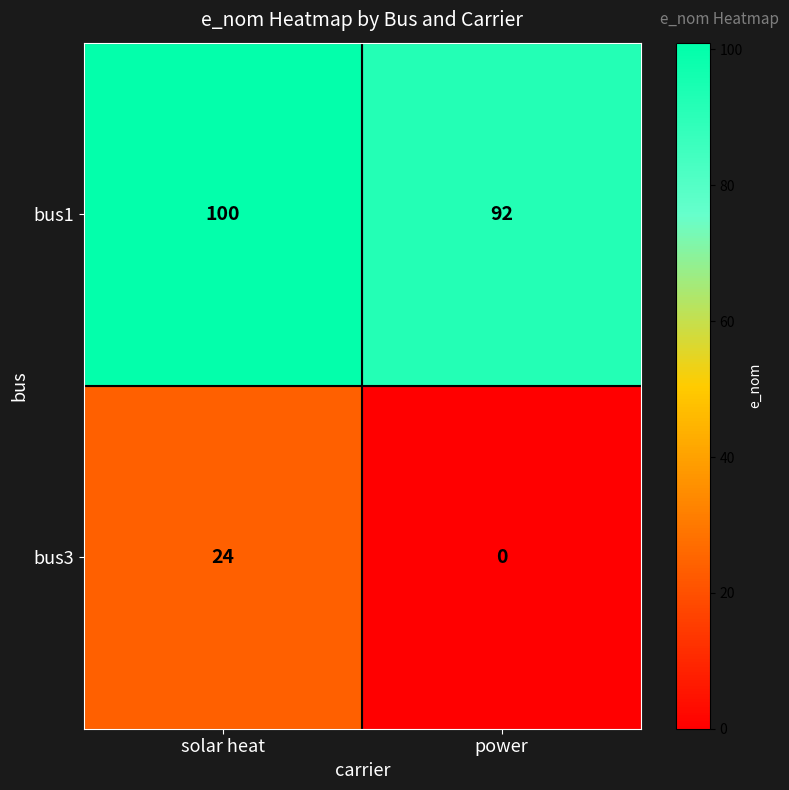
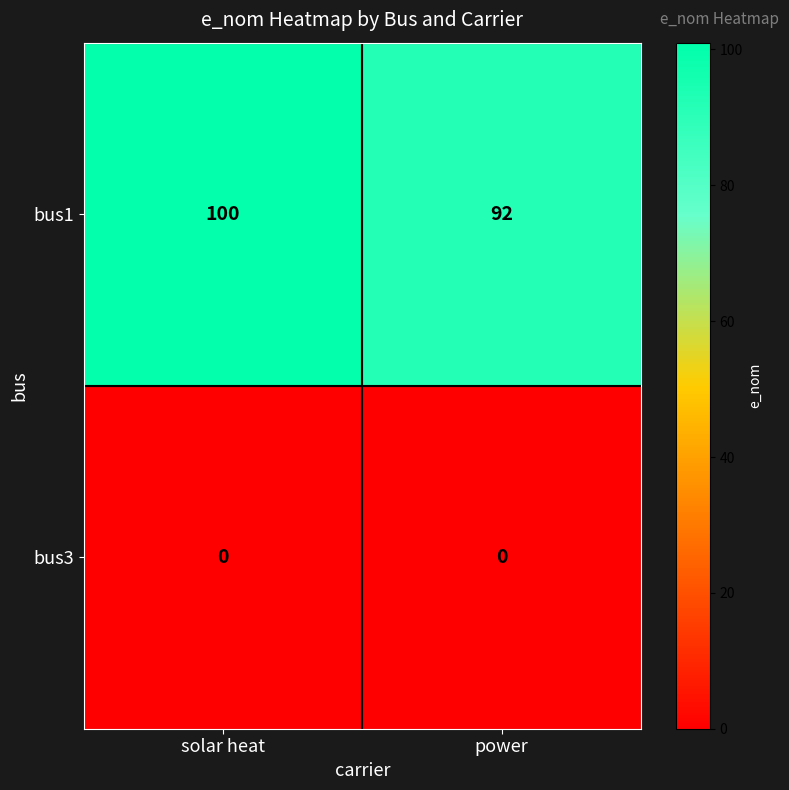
bus3, solar heat: 24 -> 0
